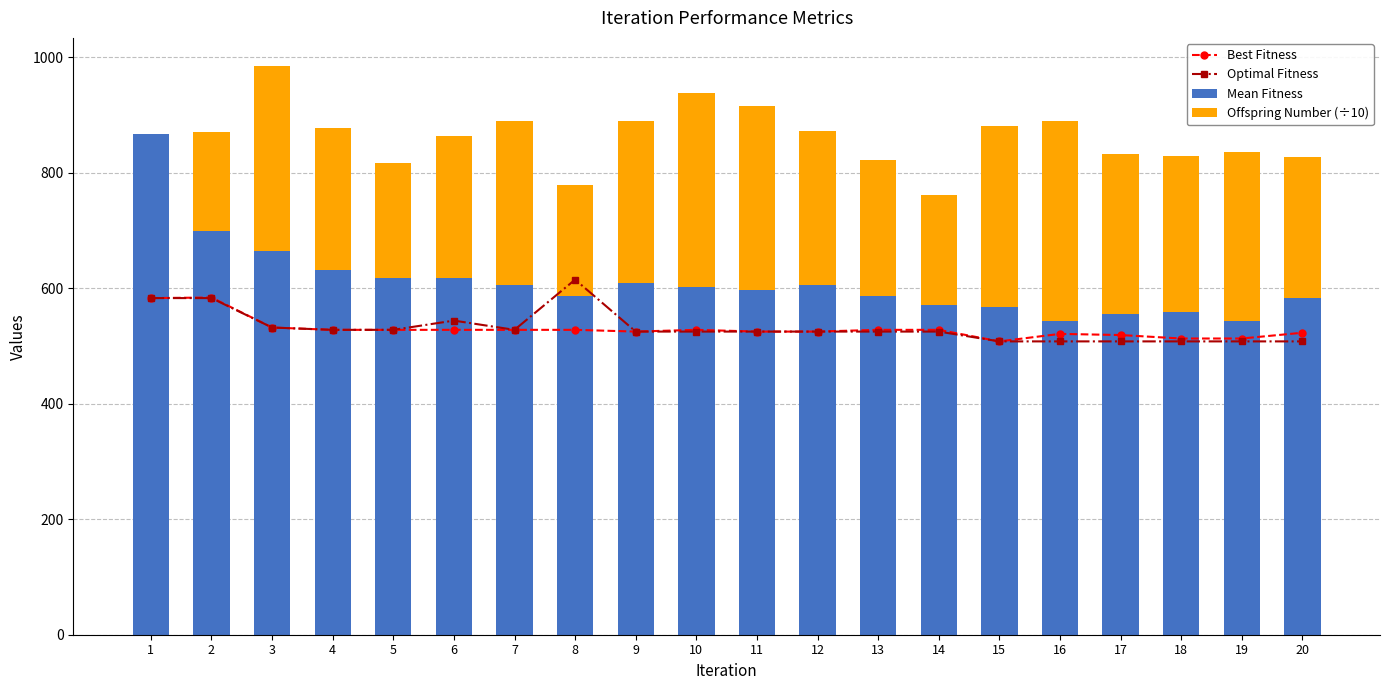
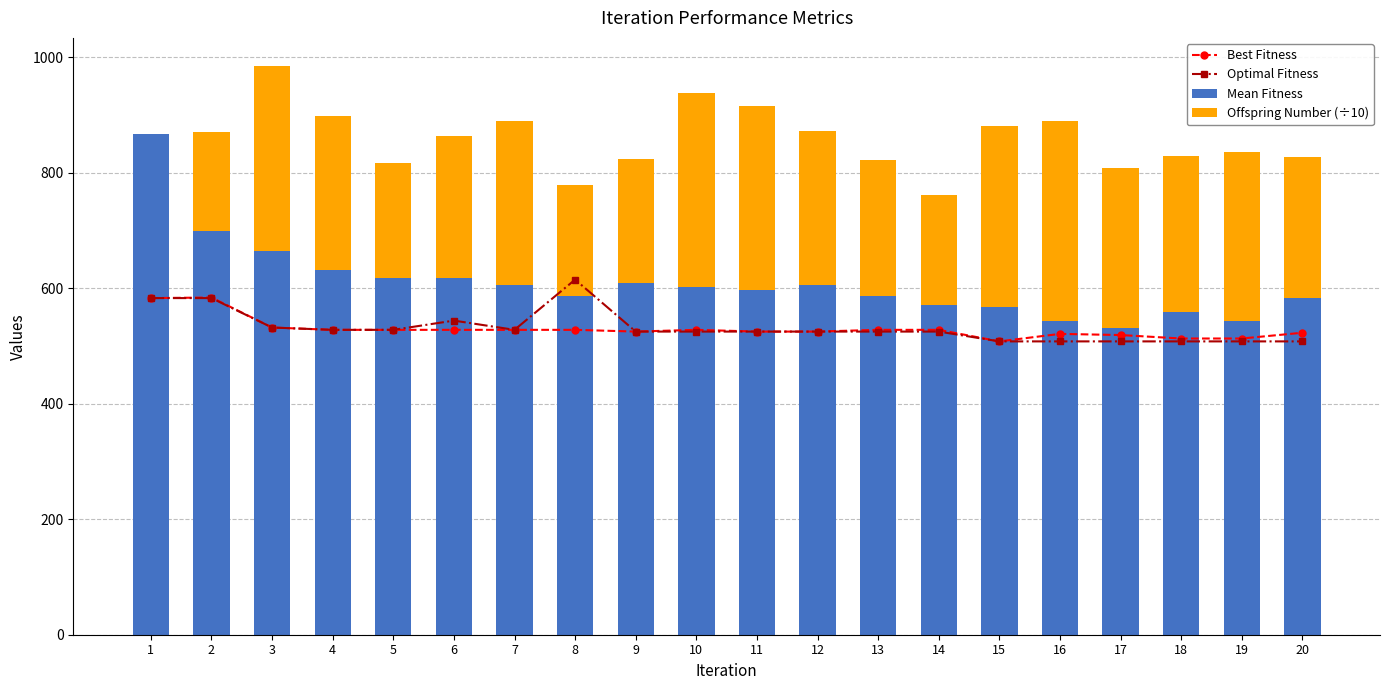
Offspring Number (÷10), 4: 250 -> 270
Offspring Number (÷10), 9: 280 -> 210
Mean Fitness, 17: 560 -> 530
